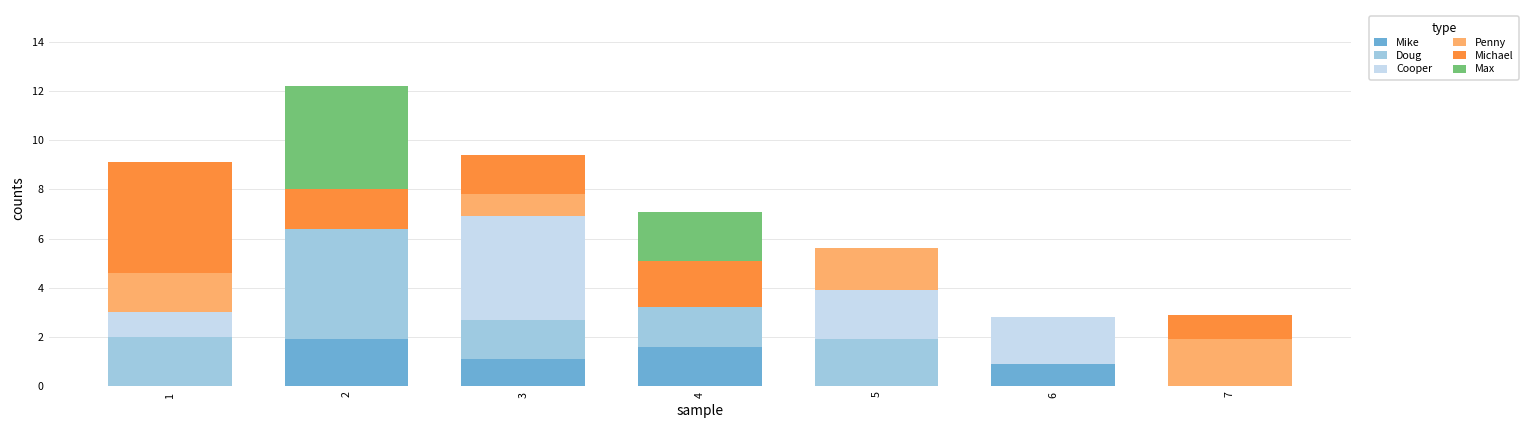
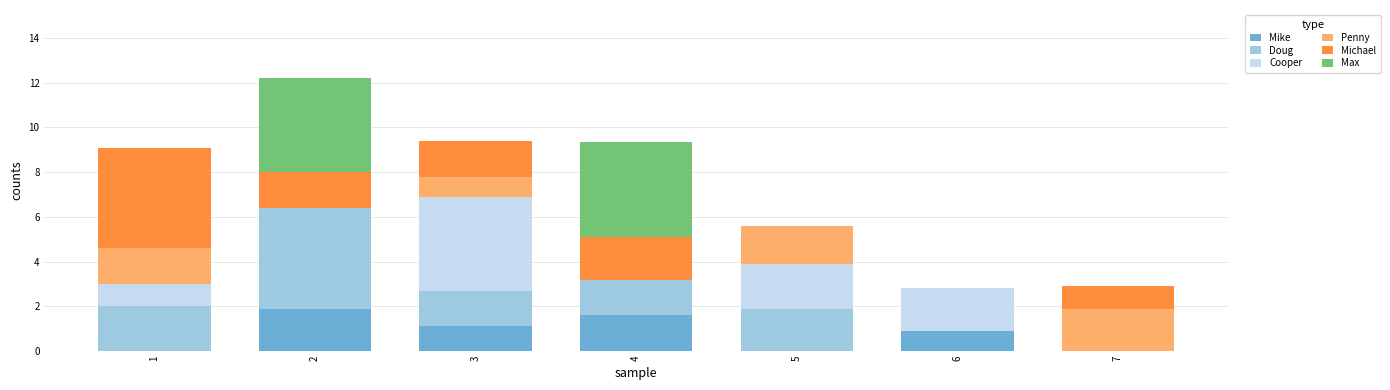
Max, 4: 2.0 -> 4.3
